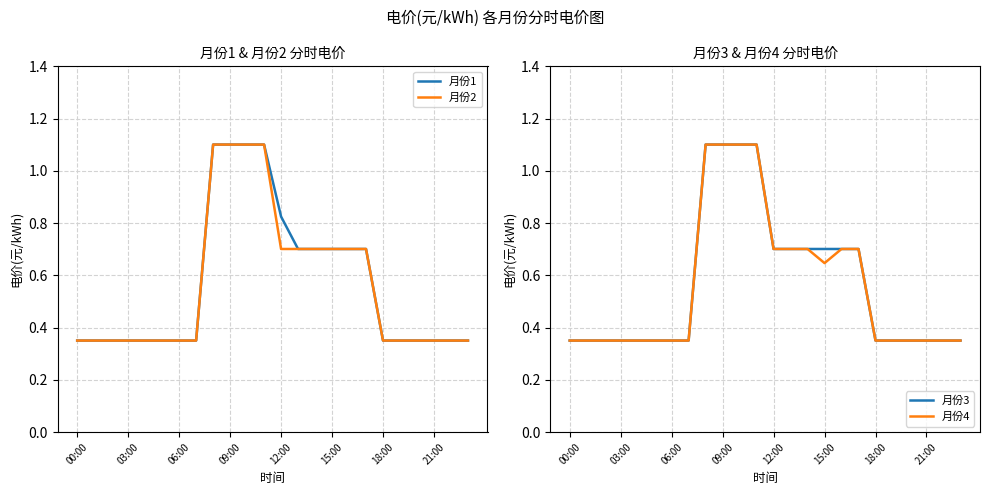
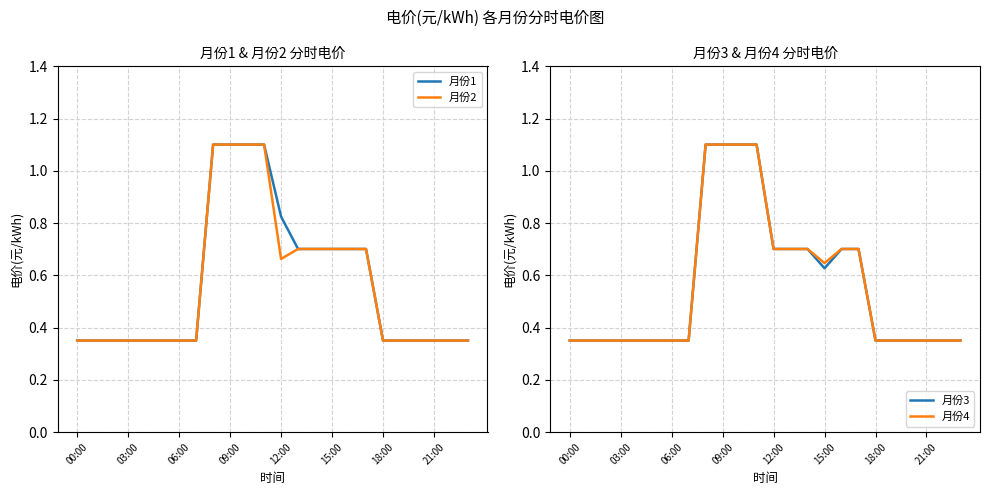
月份1 & 月份2 分时电价, 月份2, 12:00: 0.70 -> 0.66
月份3 & 月份4 分时电价, 月份3, 15:00: 0.70 -> 0.63
